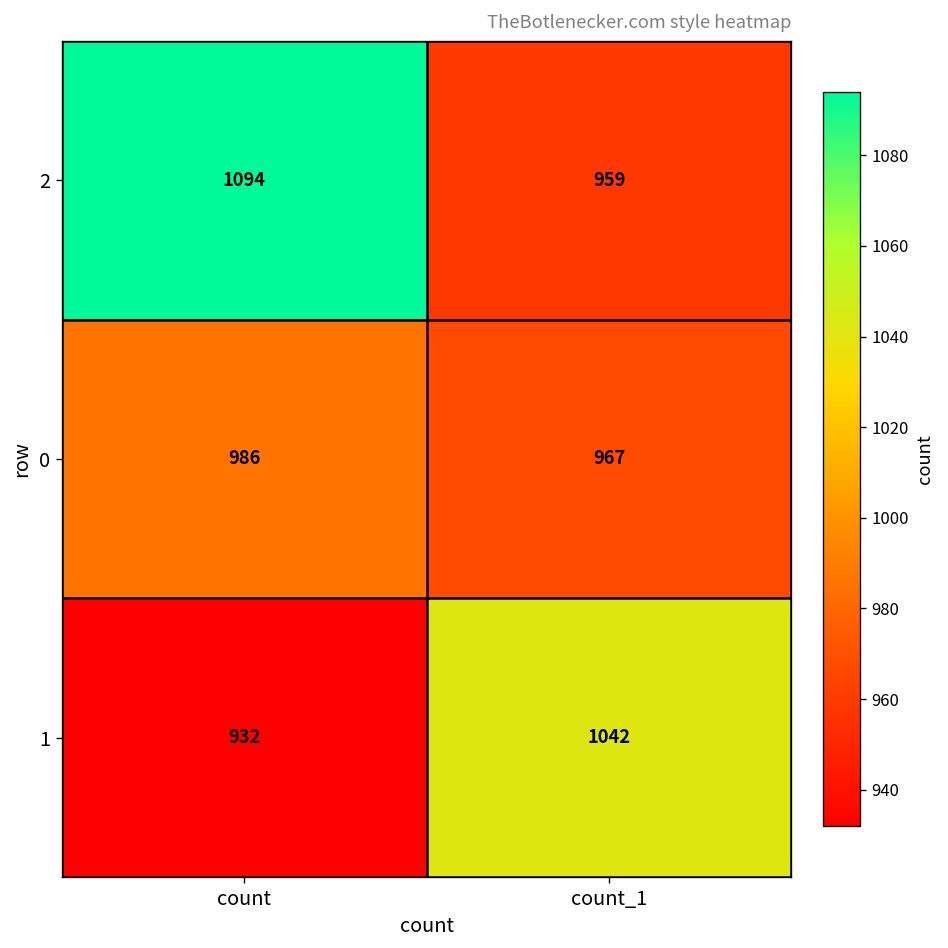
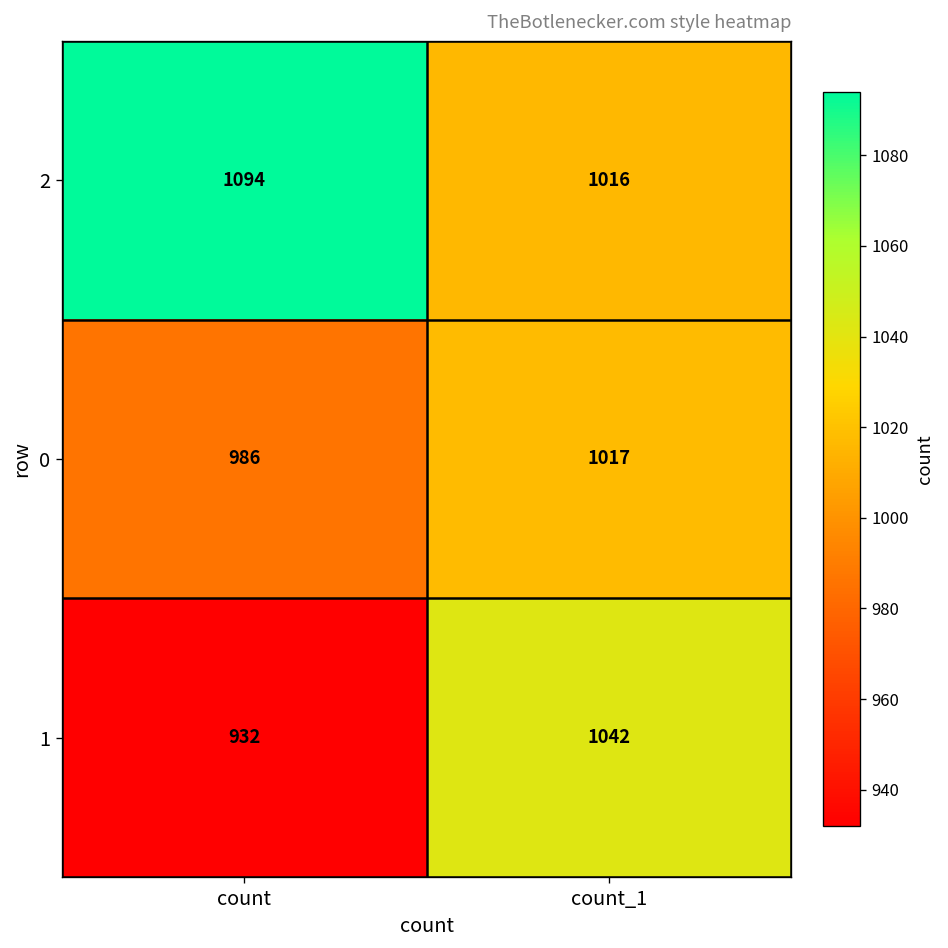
2, count_1: 959 -> 1016
0, count_1: 967 -> 1017
